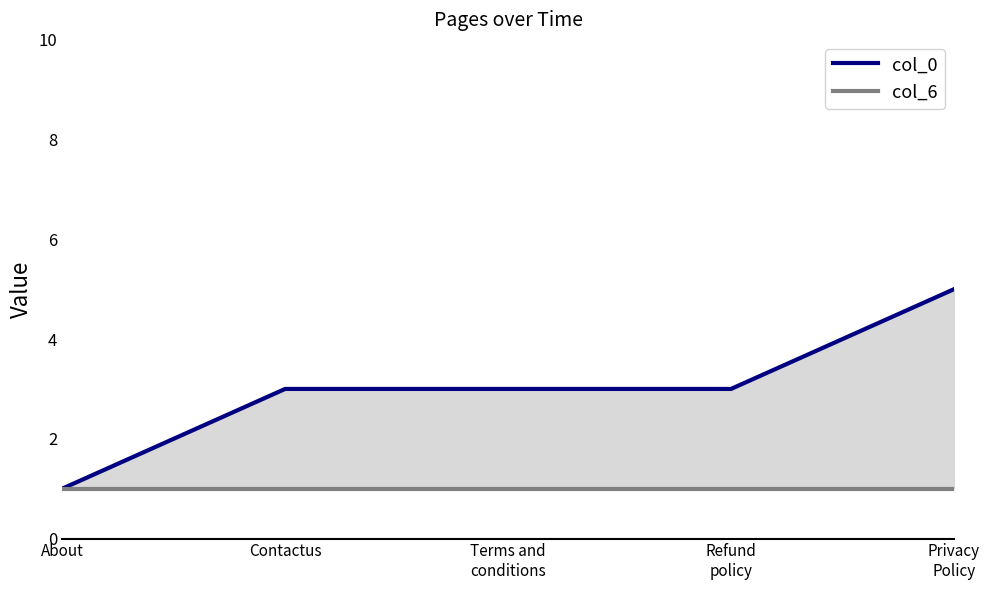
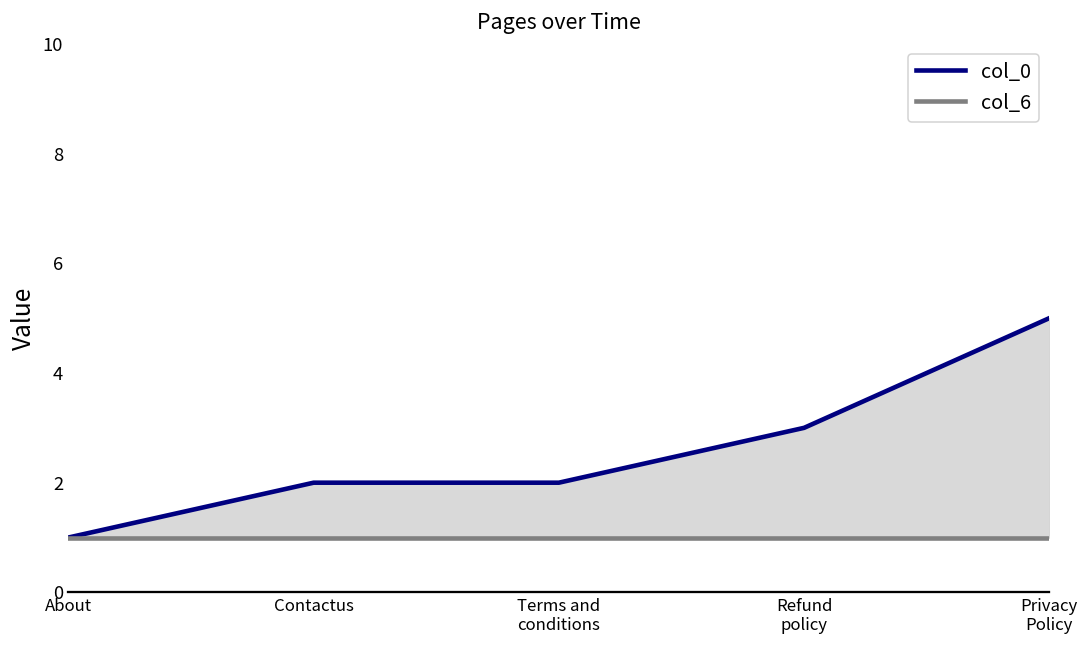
col_0, Contactus: 3 -> 2
col_0, Terms and conditions: 3 -> 2
